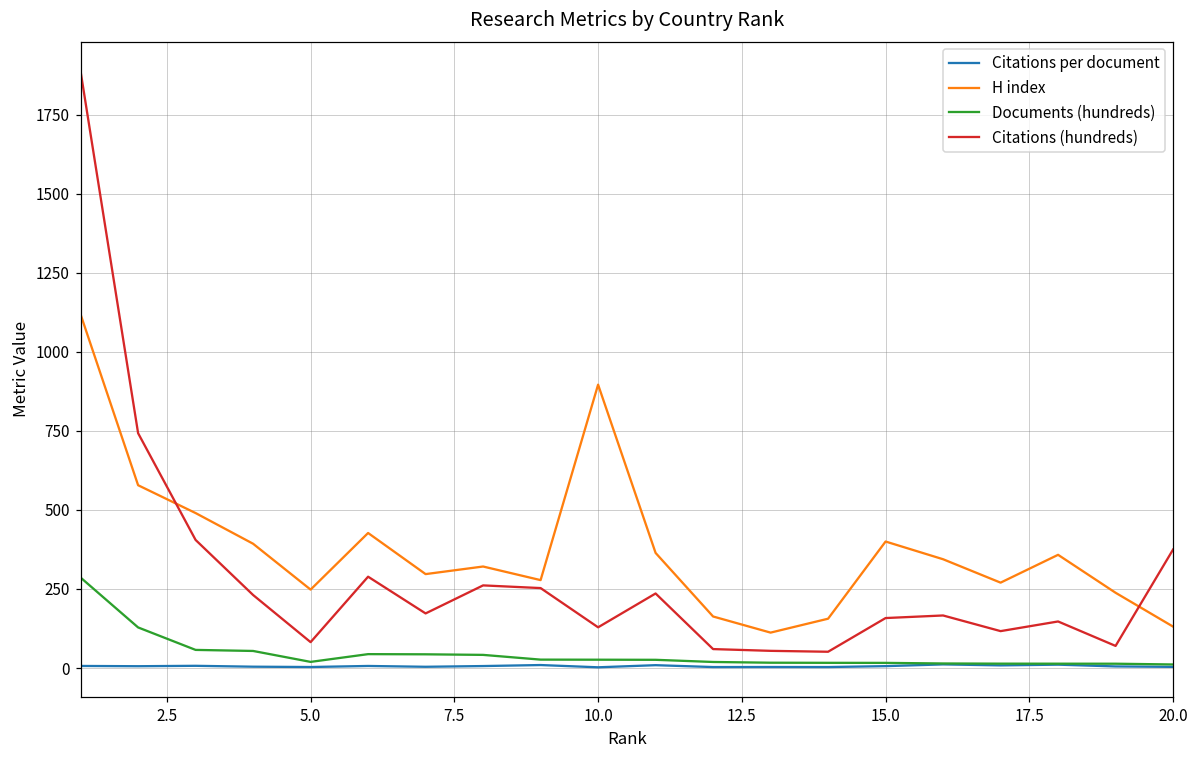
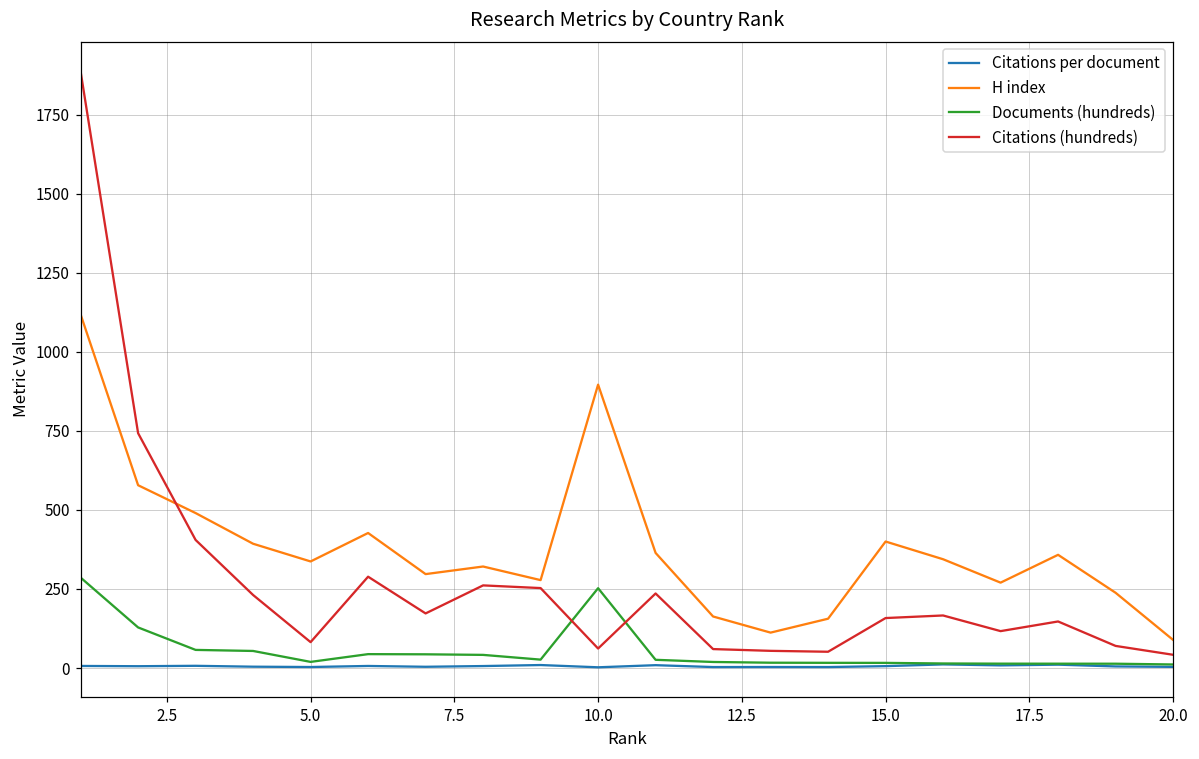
H index, 5.0: 250 -> 340
Documents (hundreds), 10.0: 30 -> 250
Citations (hundreds), 10.0: 130 -> 60
H index, 20.0: 130 -> 90
Citations (hundreds), 20.0: 370 -> 40
